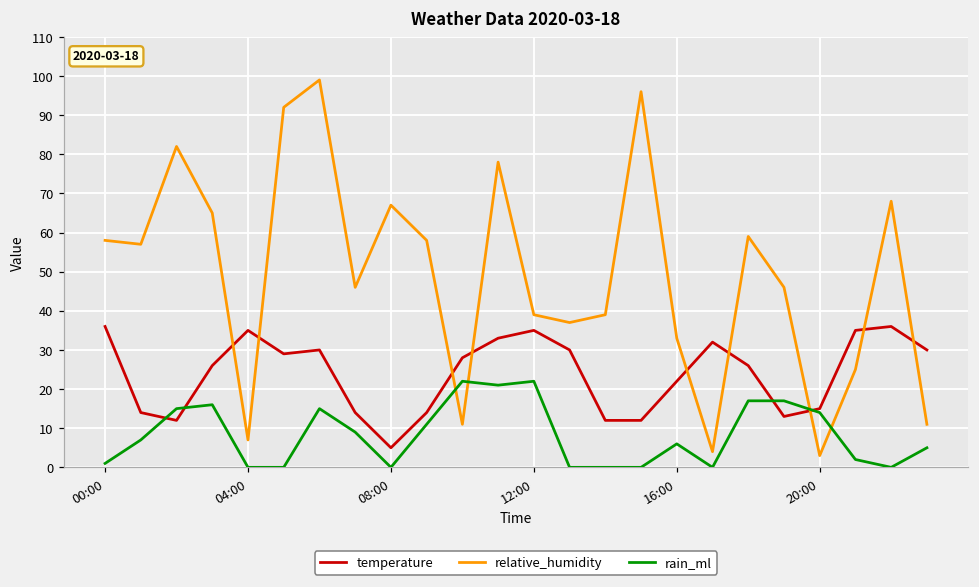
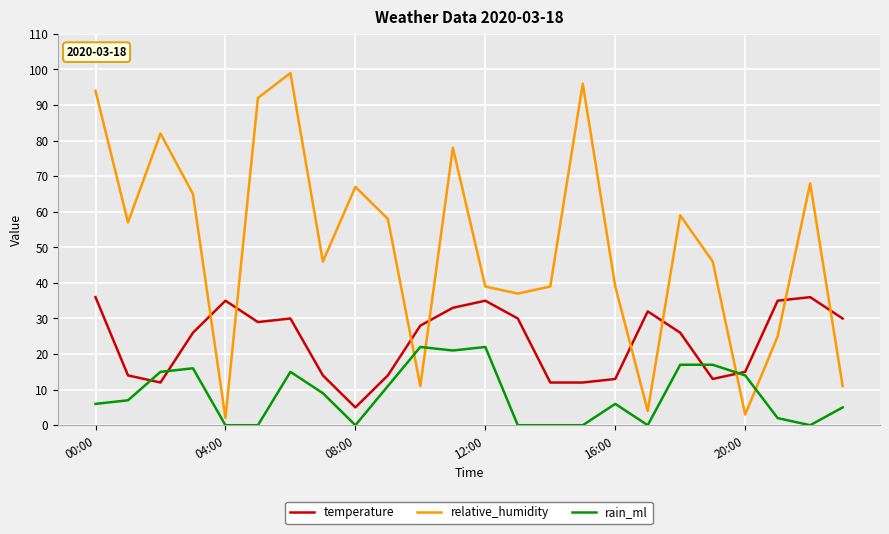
relative_humidity, 00:00: 58 -> 94
rain_ml, 00:00: 1 -> 6
relative_humidity, 04:00: 7 -> 2
temperature, 16:00: 22 -> 13
relative_humidity, 16:00: 33 -> 39
